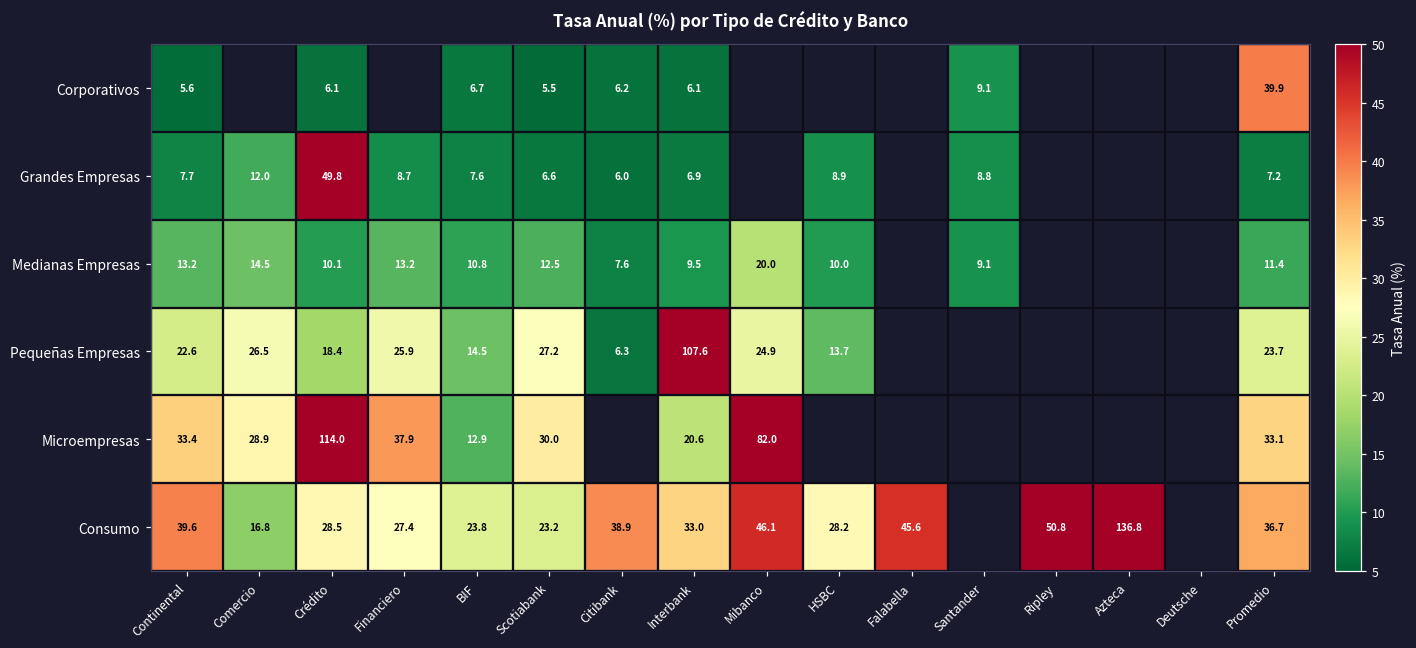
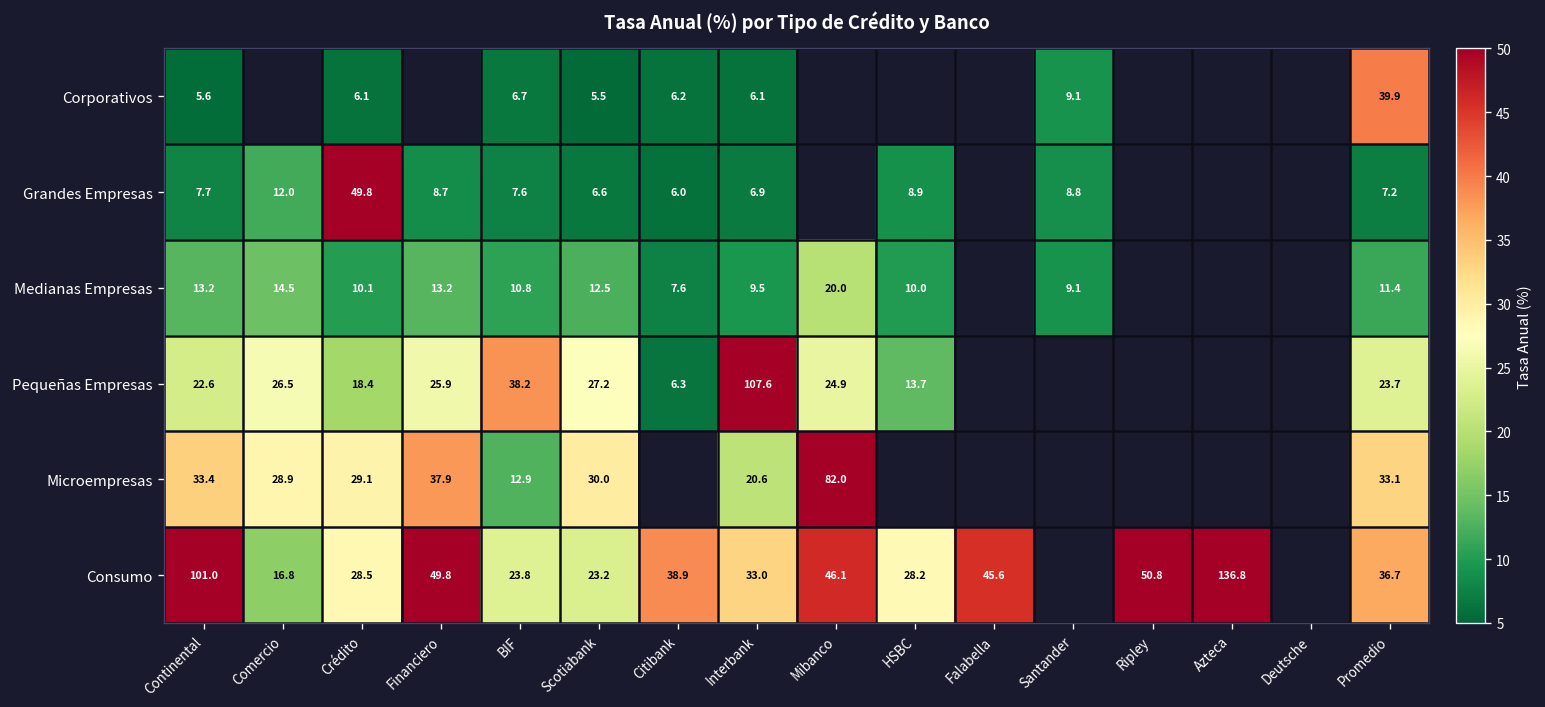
Pequeñas Empresas, BIF: 14.5 -> 38.2
Microempresas, Crédito: 114.0 -> 29.1
Consumo, Continental: 39.6 -> 101.0
Consumo, Financiero: 27.4 -> 49.8
